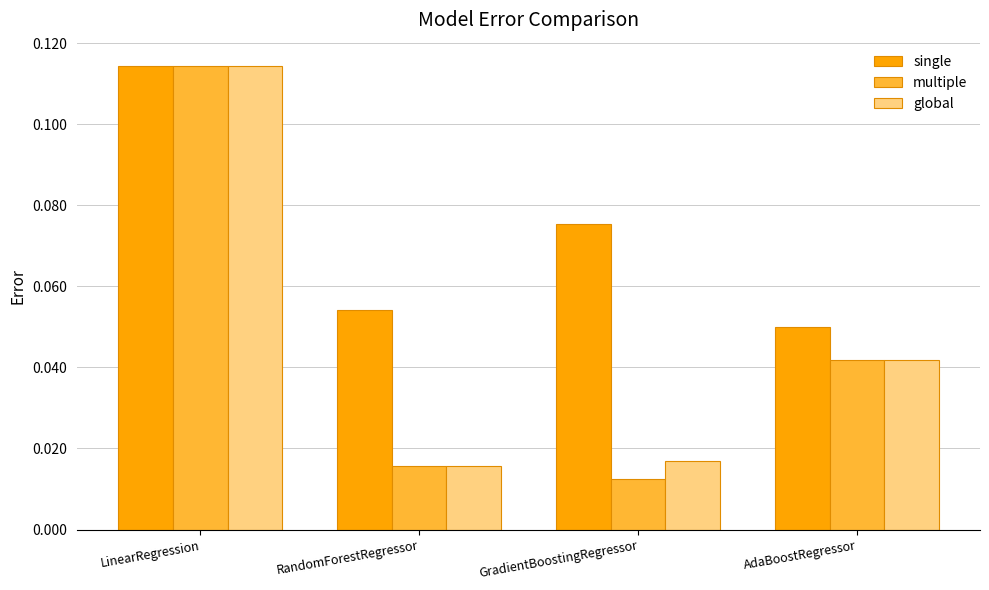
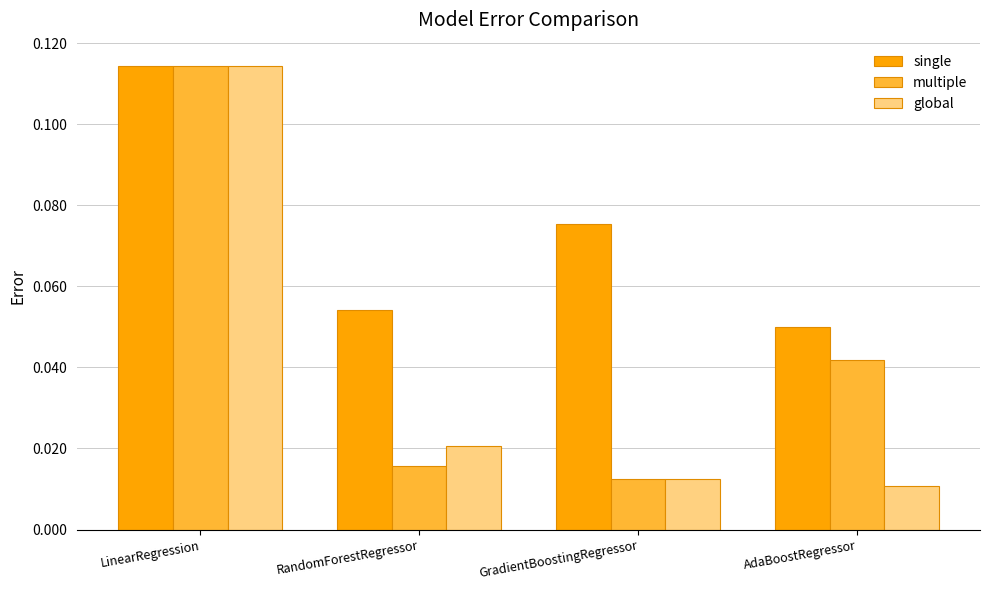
global, RandomForestRegressor: 0.016 -> 0.021
global, GradientBoostingRegressor: 0.017 -> 0.013
global, AdaBoostRegressor: 0.042 -> 0.011
